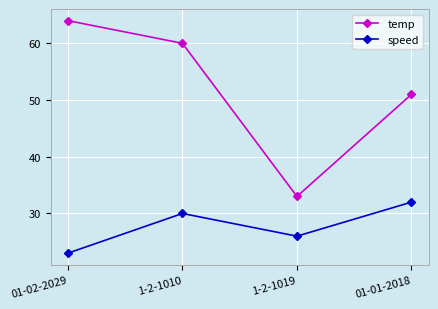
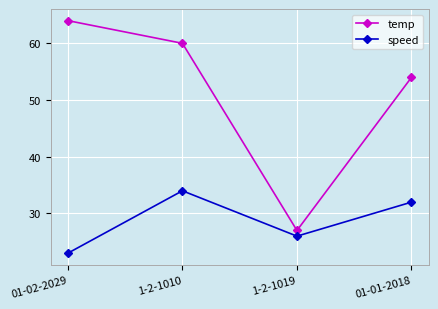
speed, 1-2-1010: 30 -> 34
temp, 1-2-1019: 33 -> 27
temp, 01-01-2018: 51 -> 54
